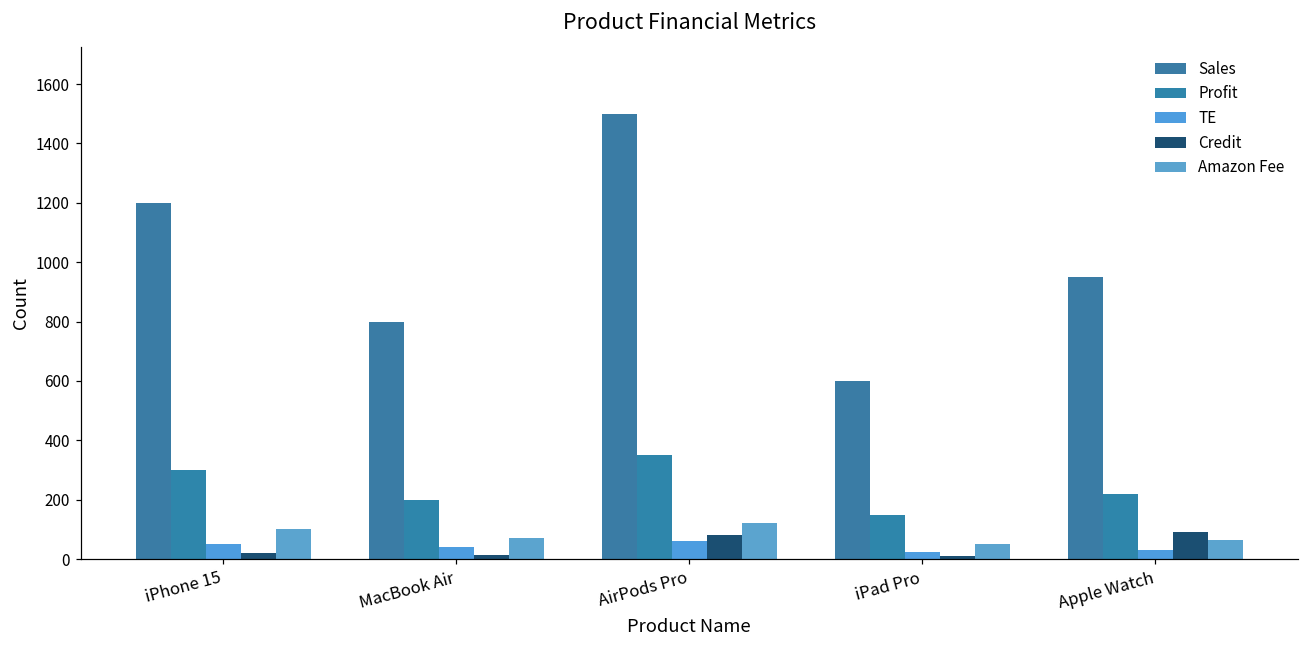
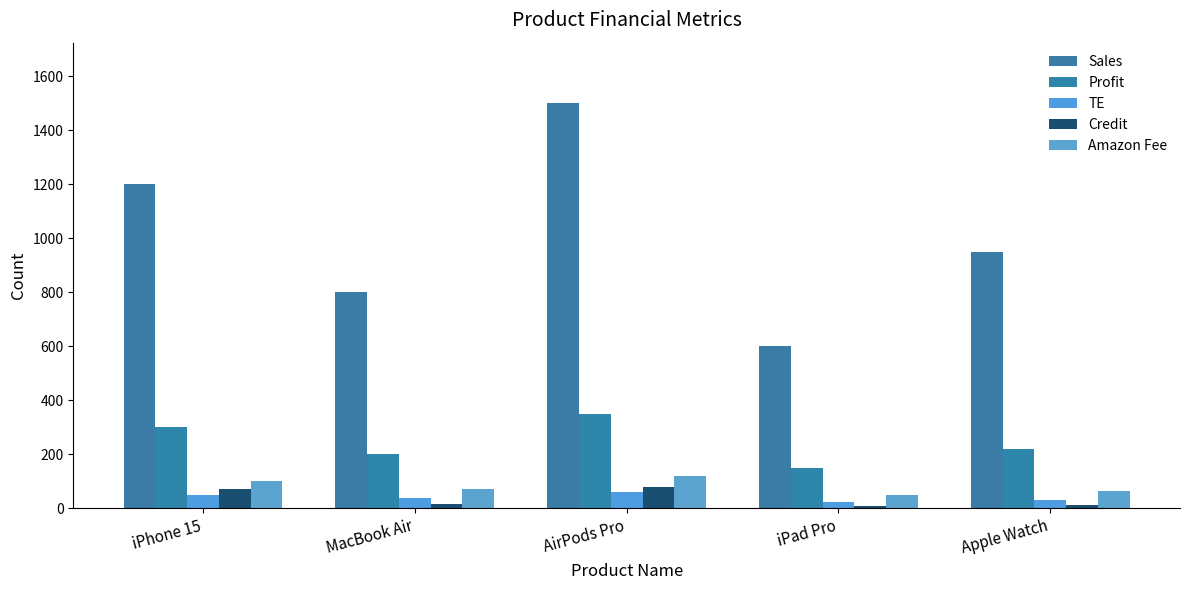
Credit, iPhone 15: 20 -> 70
Credit, Apple Watch: 90 -> 10
